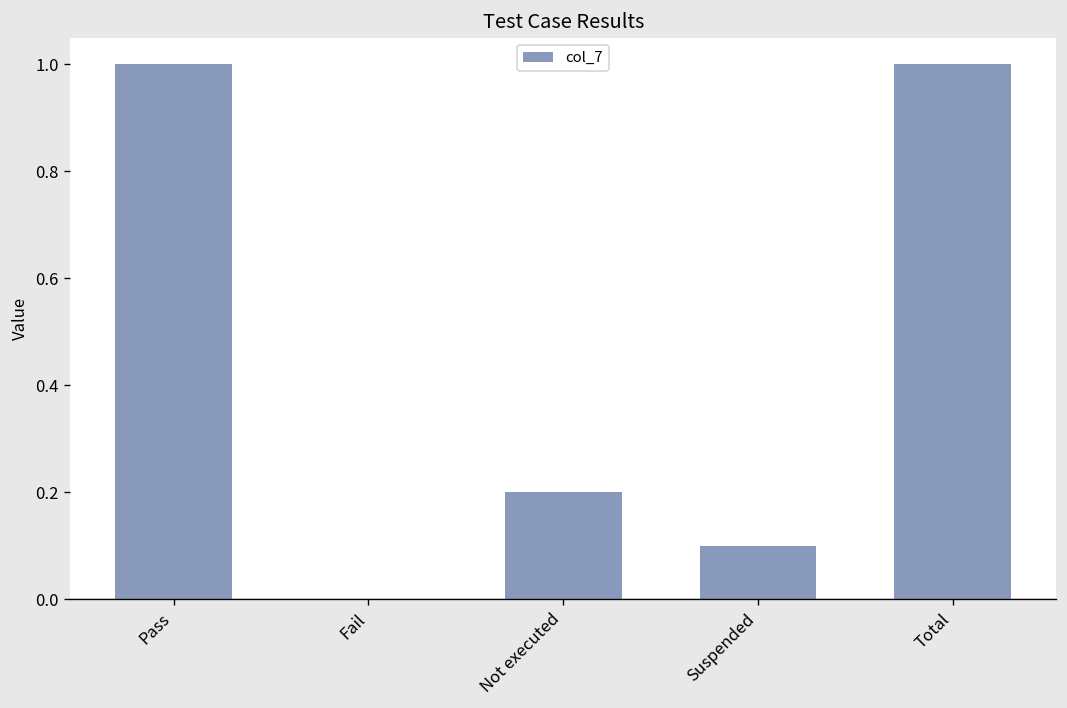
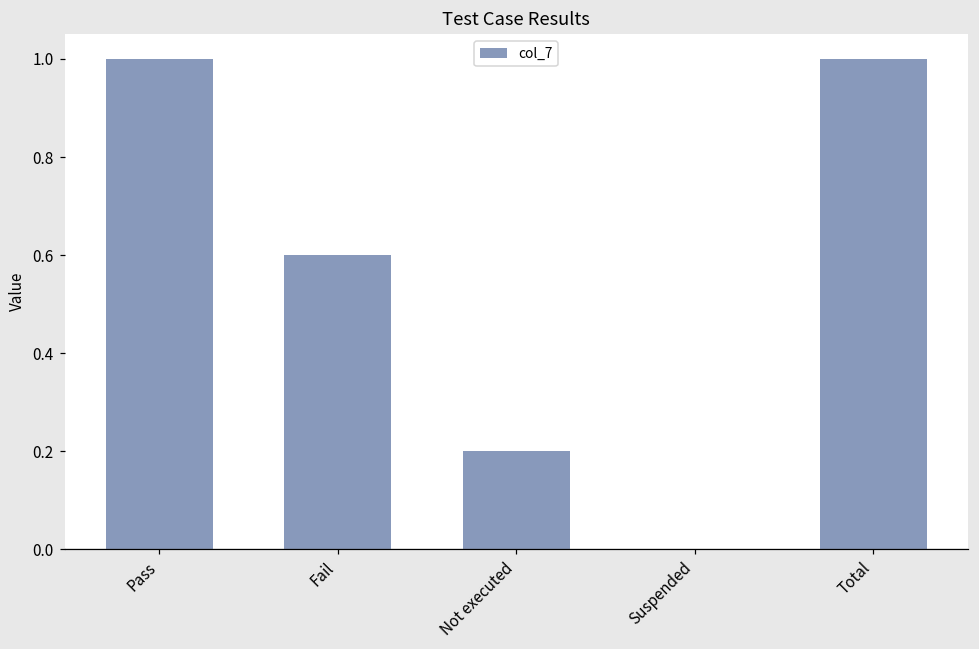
Fail: 0.0 -> 0.6
Suspended: 0.1 -> 0.0
